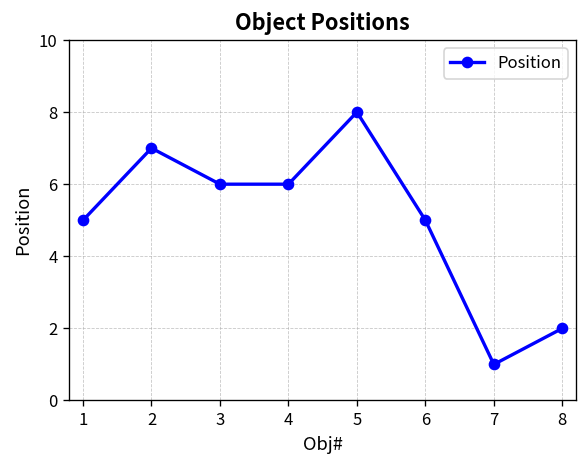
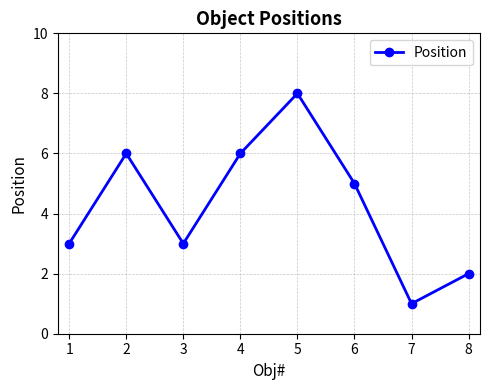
1: 5 -> 3
2: 7 -> 6
3: 6 -> 3
